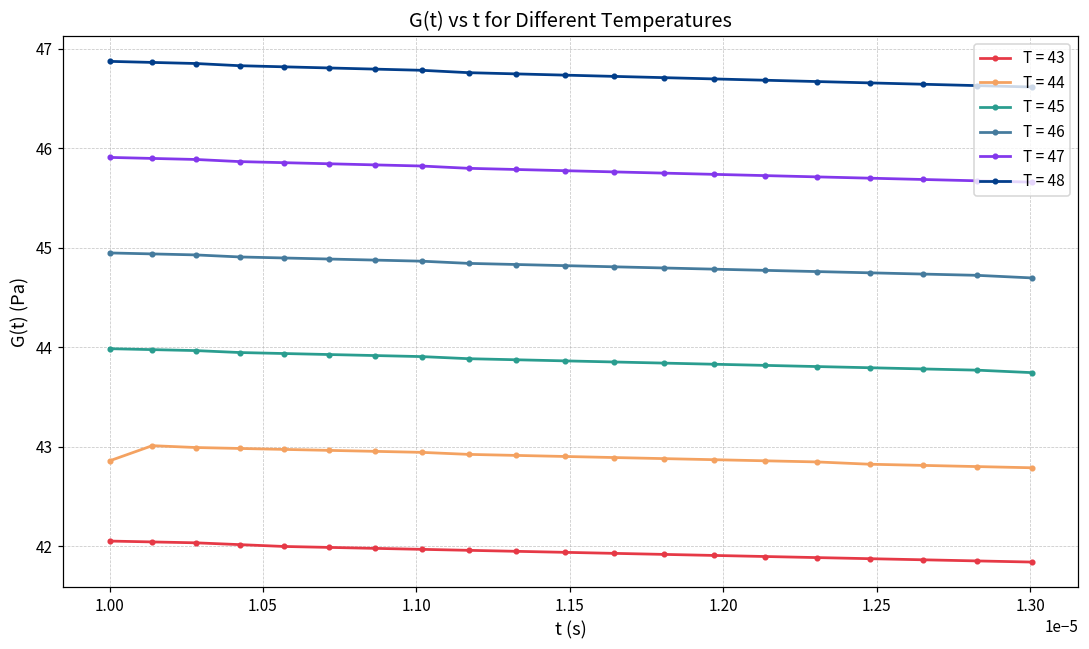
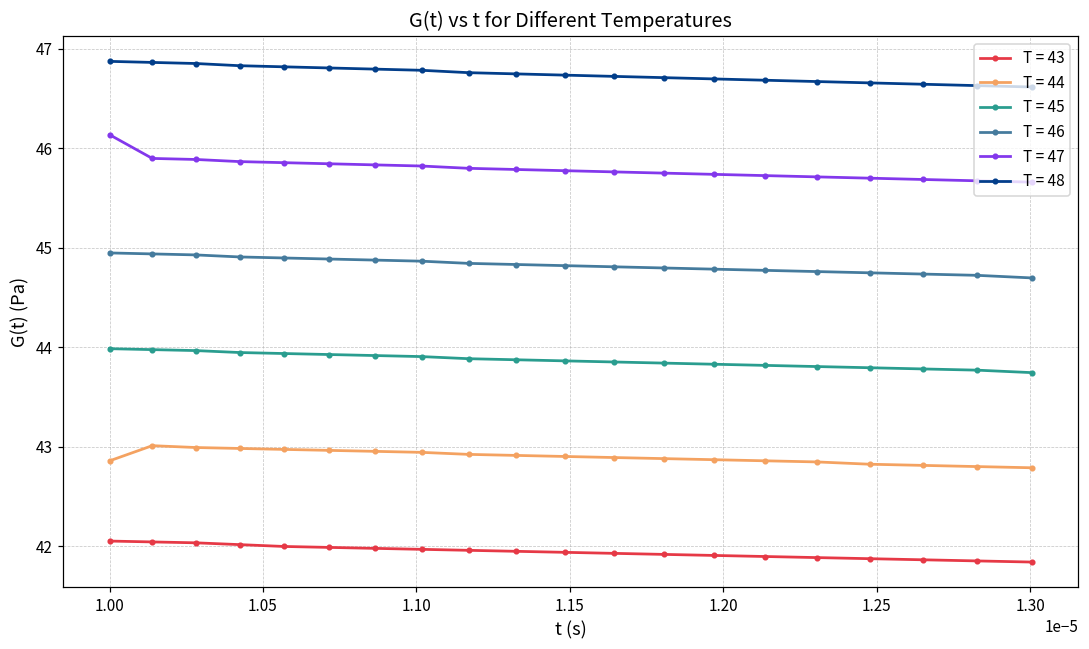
T = 47, 1.00: 45.9 -> 46.1
